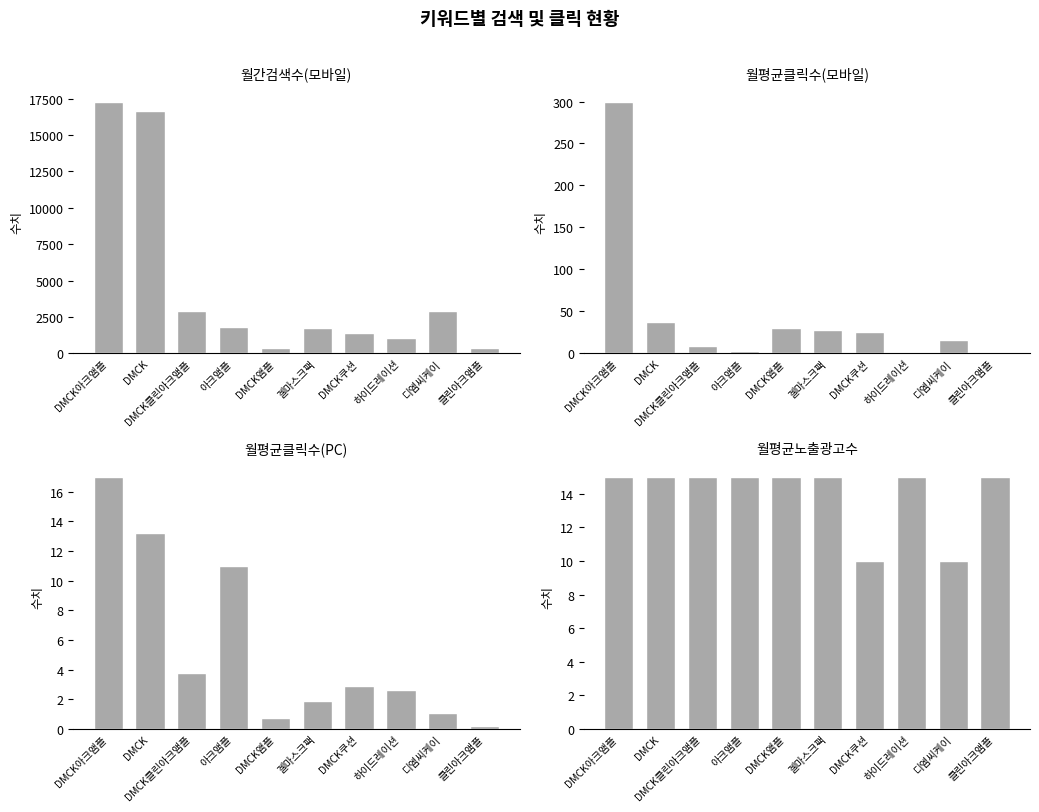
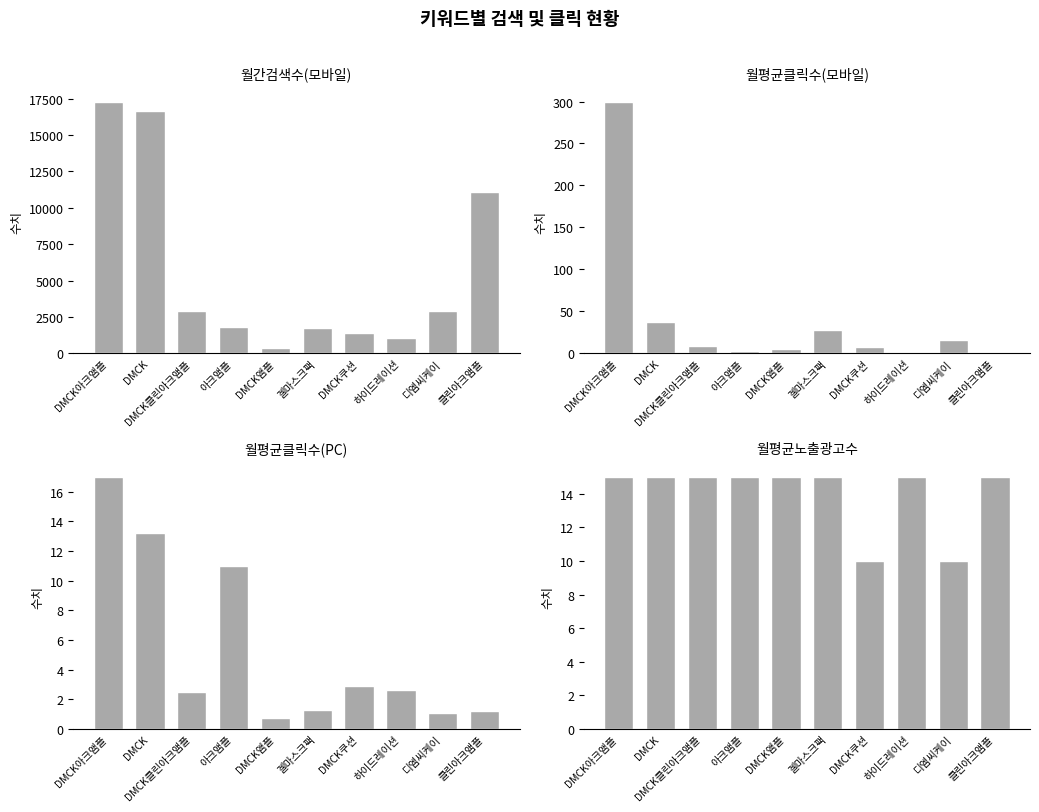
월간검색수(모바일), 클린아크앰플: 400 -> 11100
월평균클릭수(모바일), DMCK앰플: 30 -> 0
월평균클릭수(모바일), DMCK쿠션: 30 -> 10
월평균클릭수(PC), DMCK클린아크앰플: 3.8 -> 2.5
월평균클릭수(PC), 겔마스크팩: 1.9 -> 1.3
월평균클릭수(PC), 클린아크앰플: 0.2 -> 1.2
